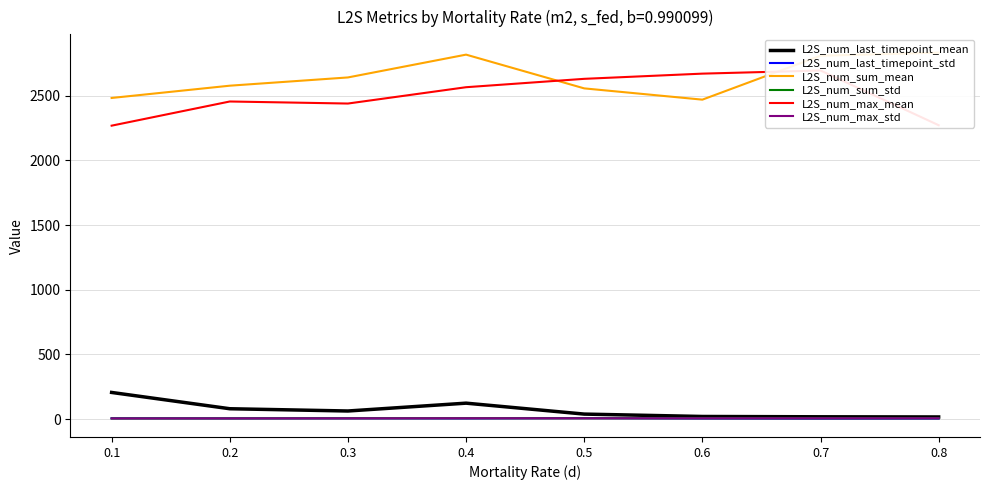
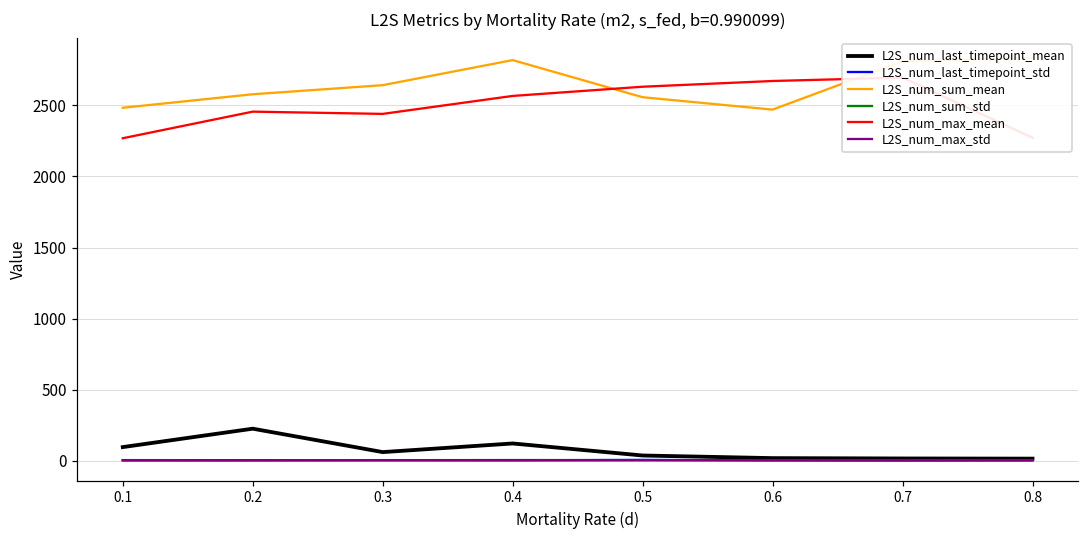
L2S_num_last_timepoint_mean, 0.1: 210 -> 100
L2S_num_last_timepoint_mean, 0.2: 80 -> 230
